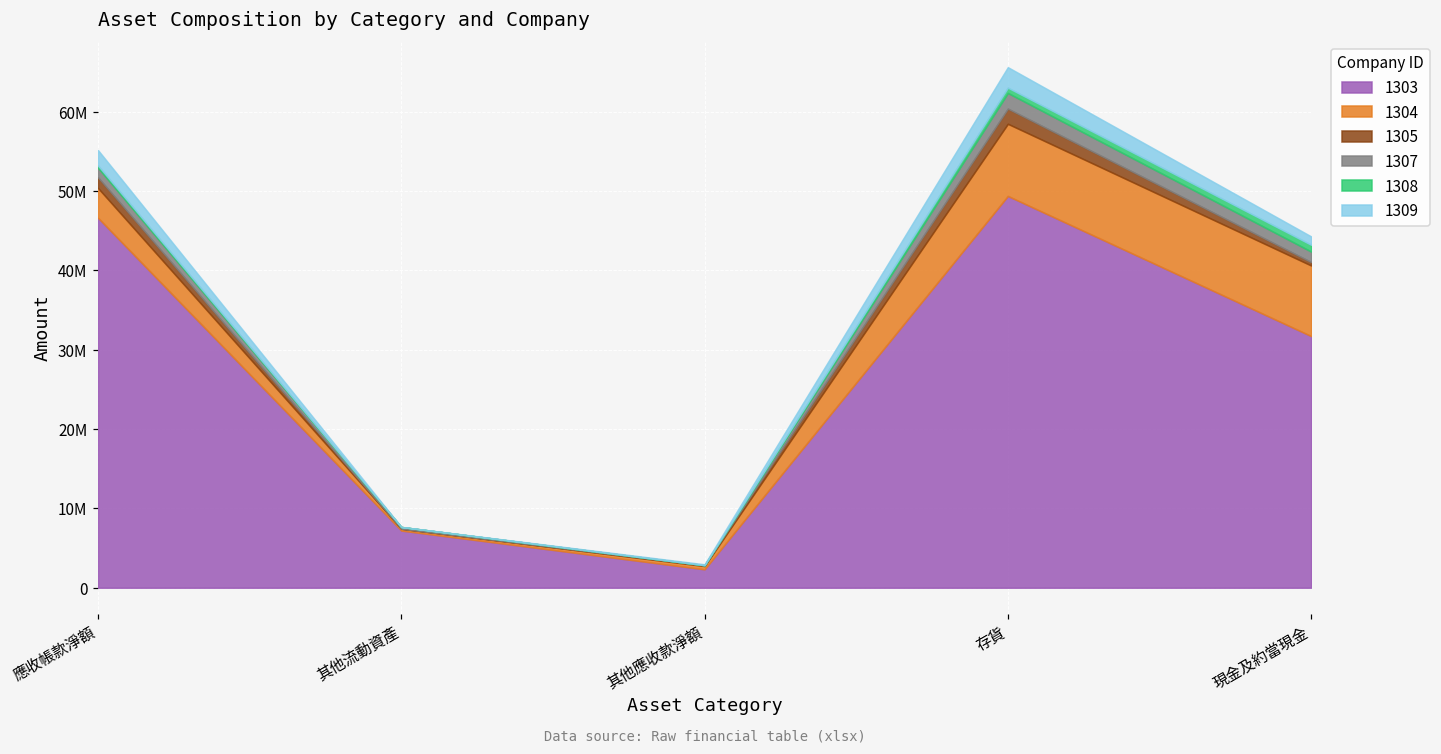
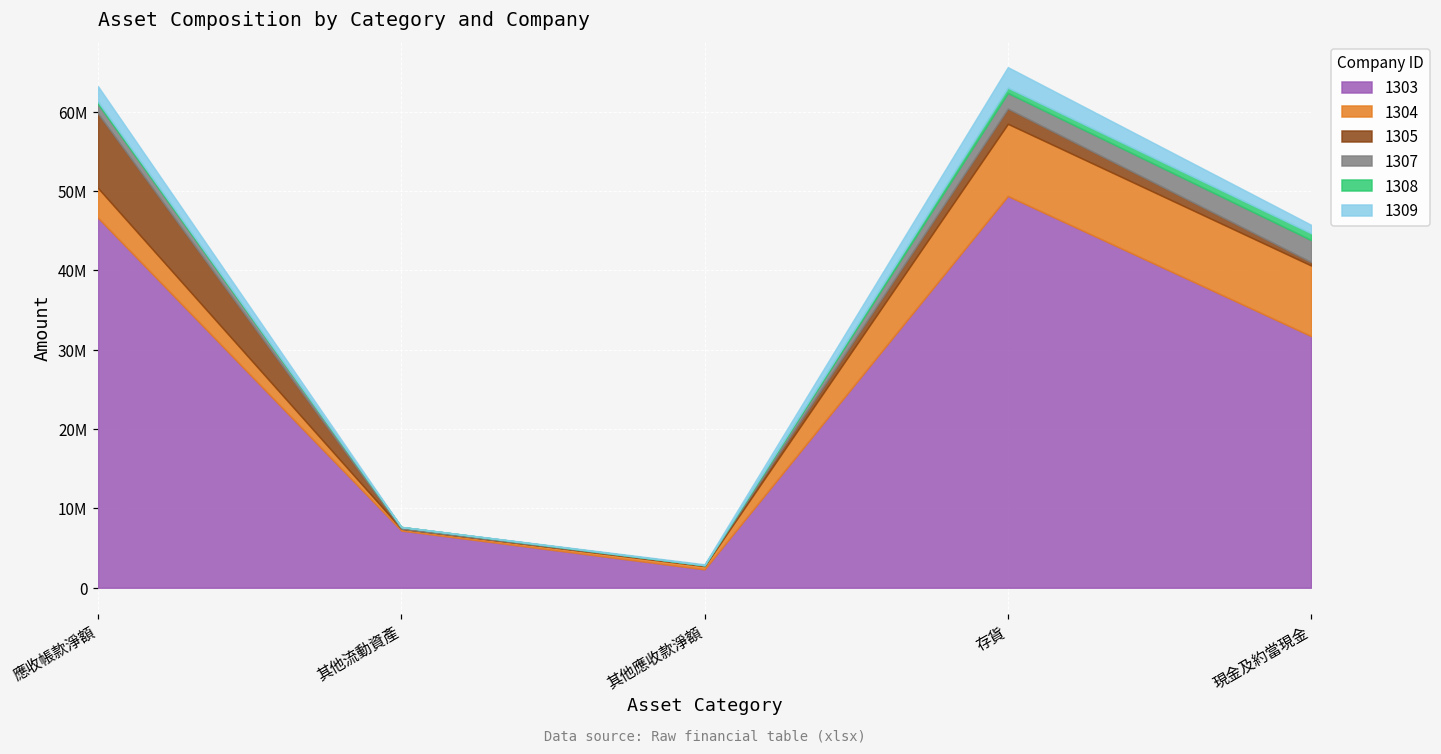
1305, 應收帳款淨額: 1000000 -> 9000000
1307, 現金及約當現金: 1000000 -> 3000000
